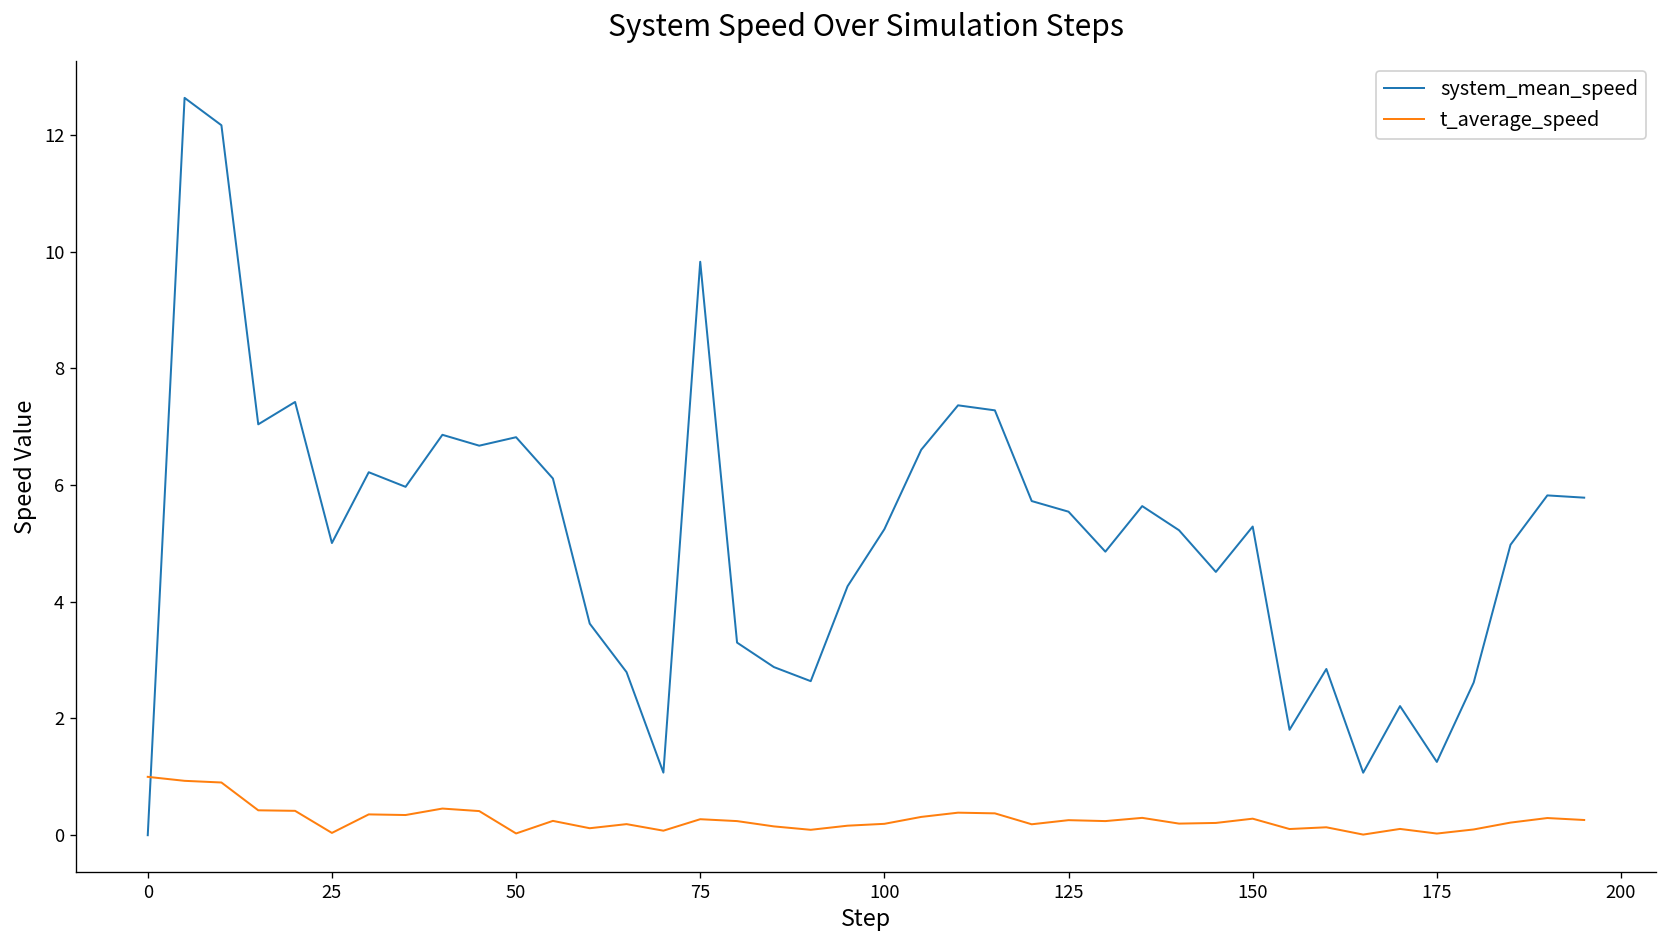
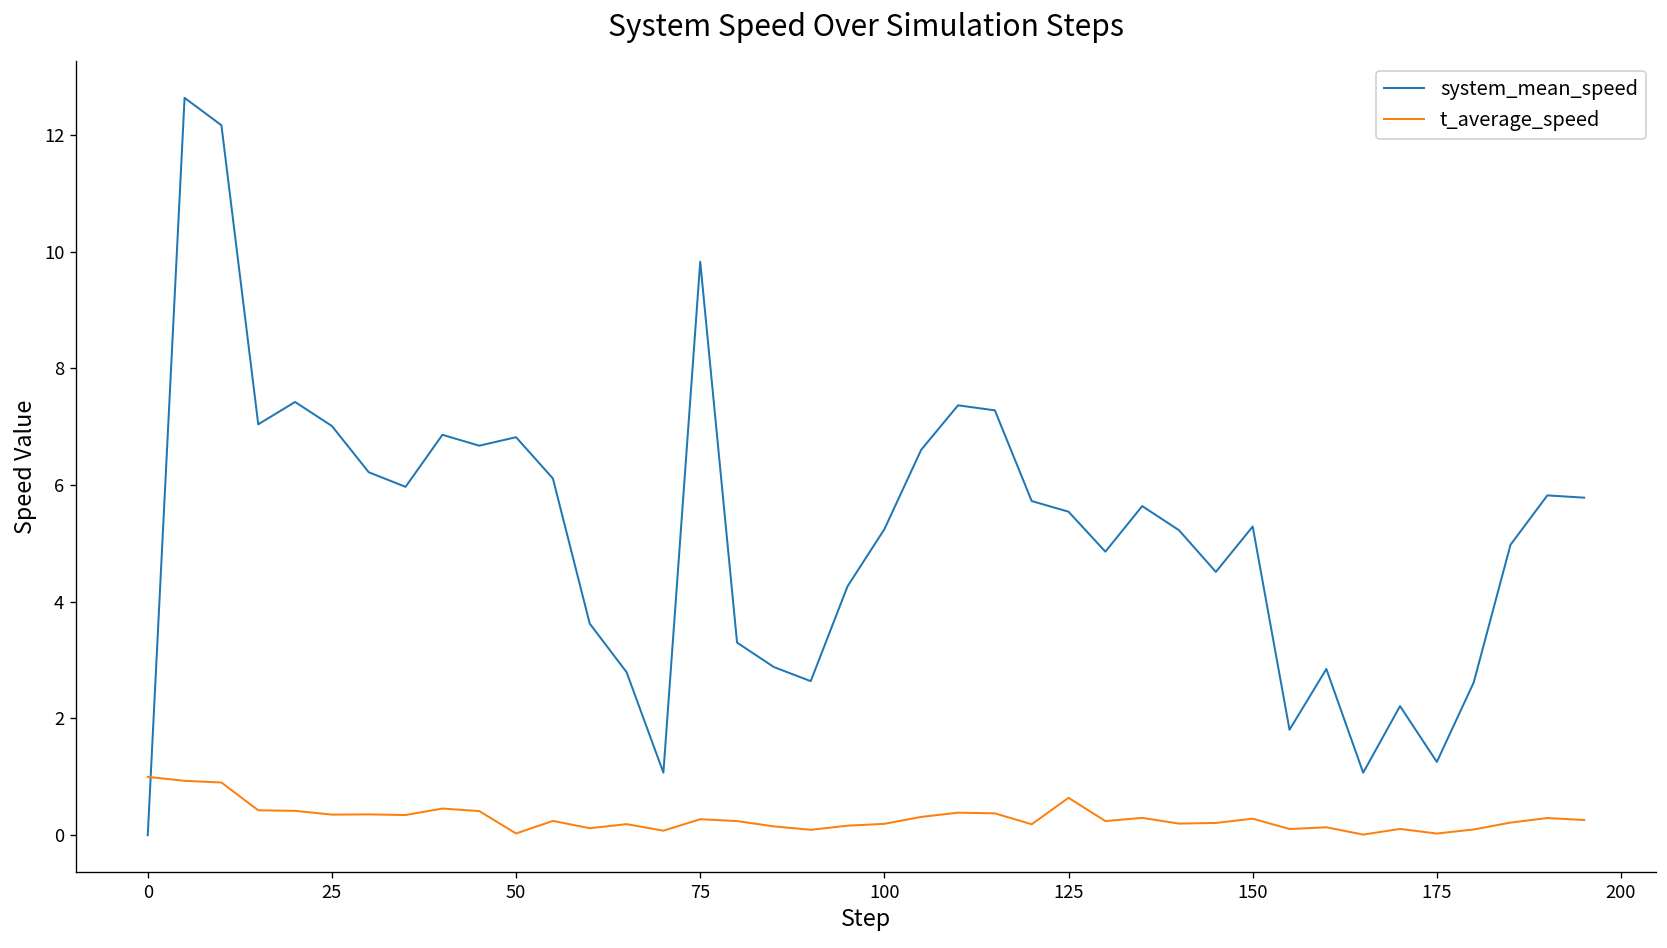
system_mean_speed, 25: 5.0 -> 7.0
t_average_speed, 25: 0.0 -> 0.4
t_average_speed, 125: 0.3 -> 0.6
